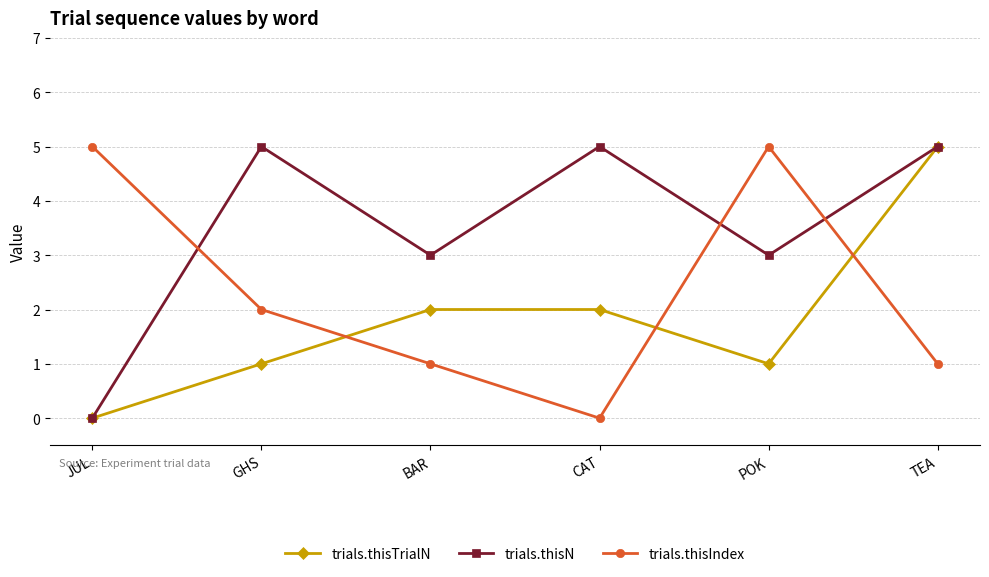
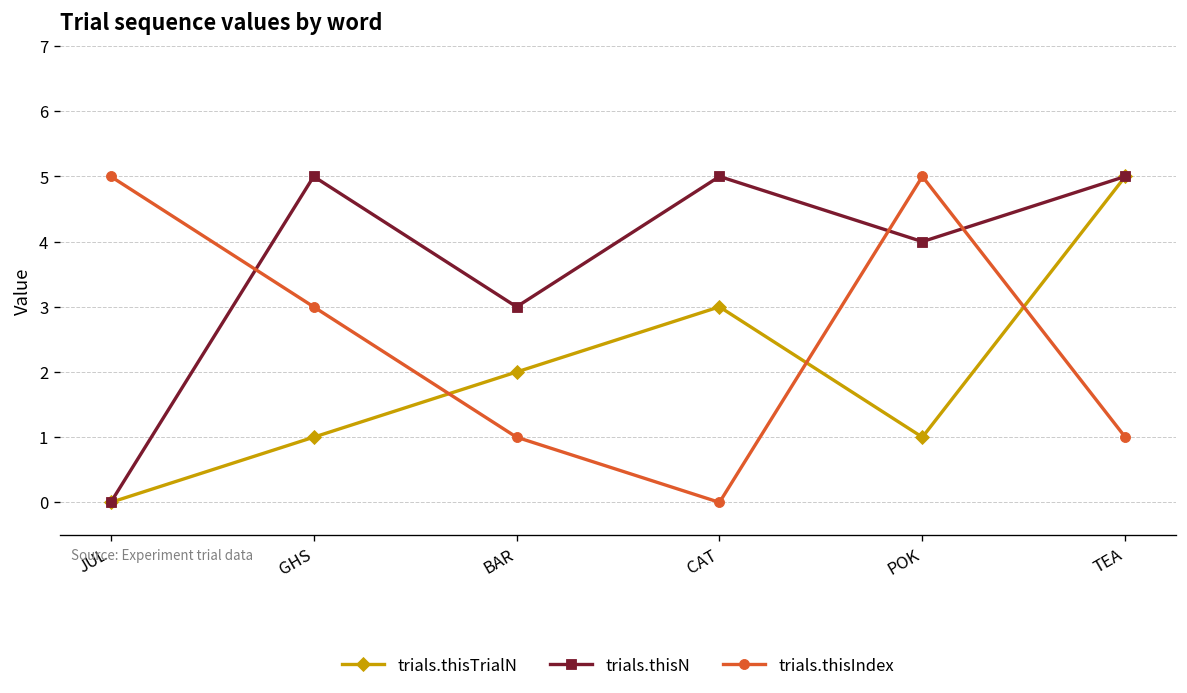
trials.thisIndex, GHS: 2 -> 3
trials.thisTrialN, CAT: 2 -> 3
trials.thisN, POK: 3 -> 4
